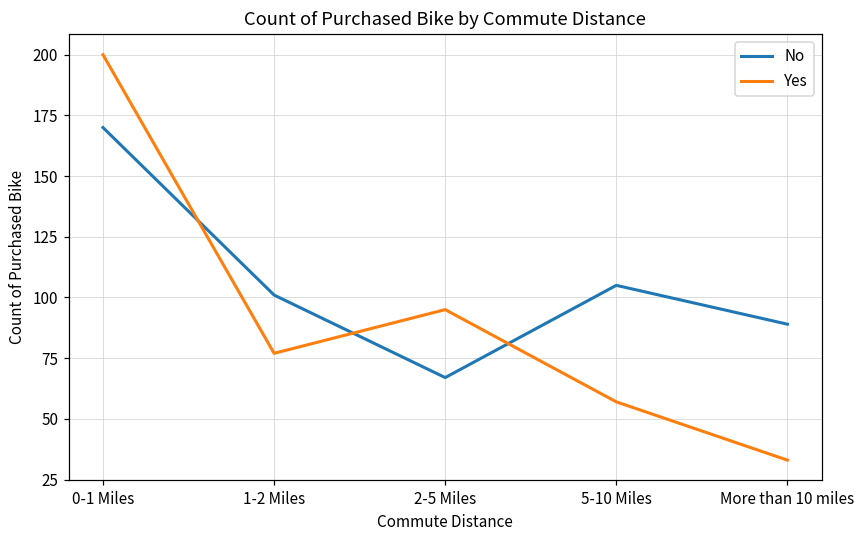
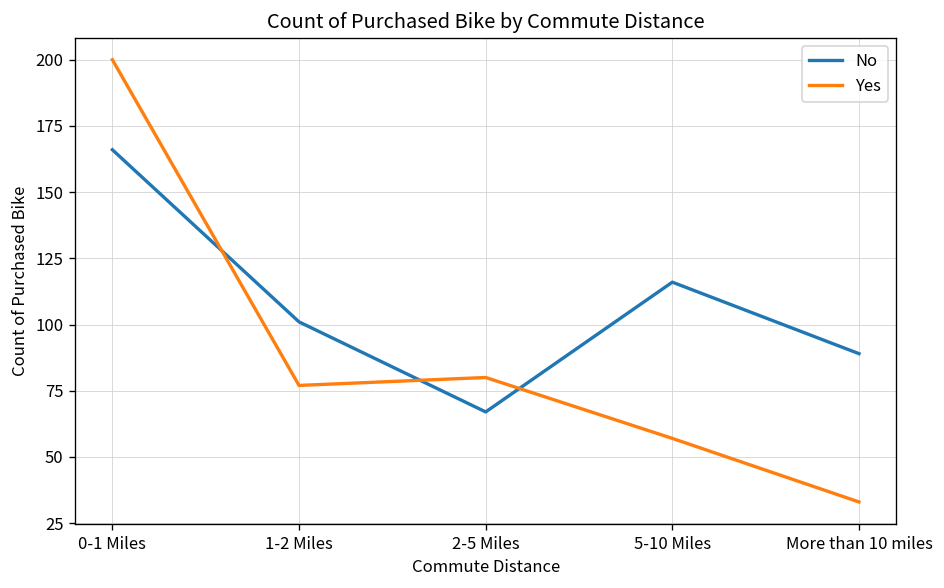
No, 0-1 Miles: 170 -> 166
Yes, 2-5 Miles: 95 -> 80
No, 5-10 Miles: 105 -> 116
